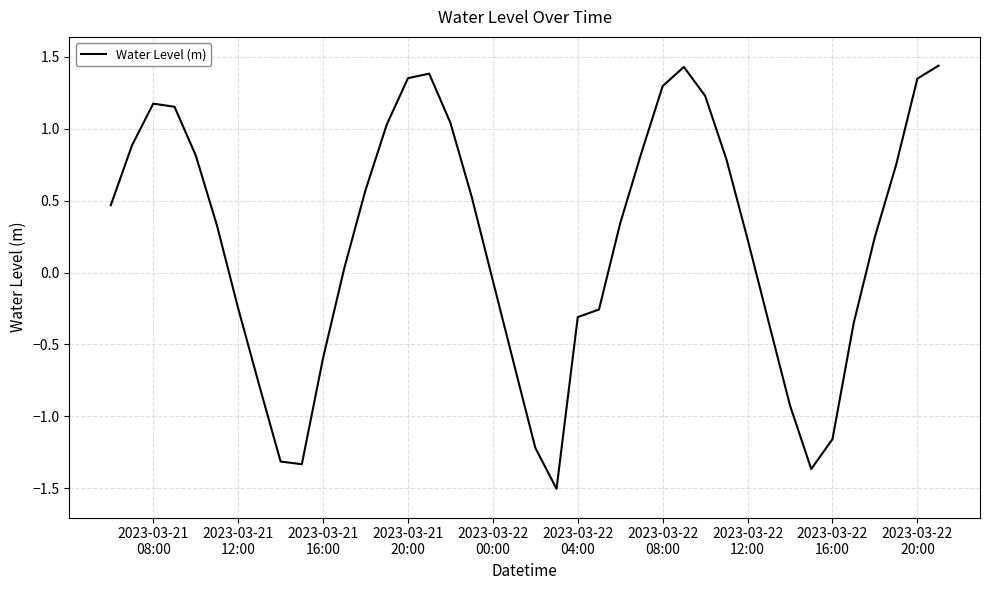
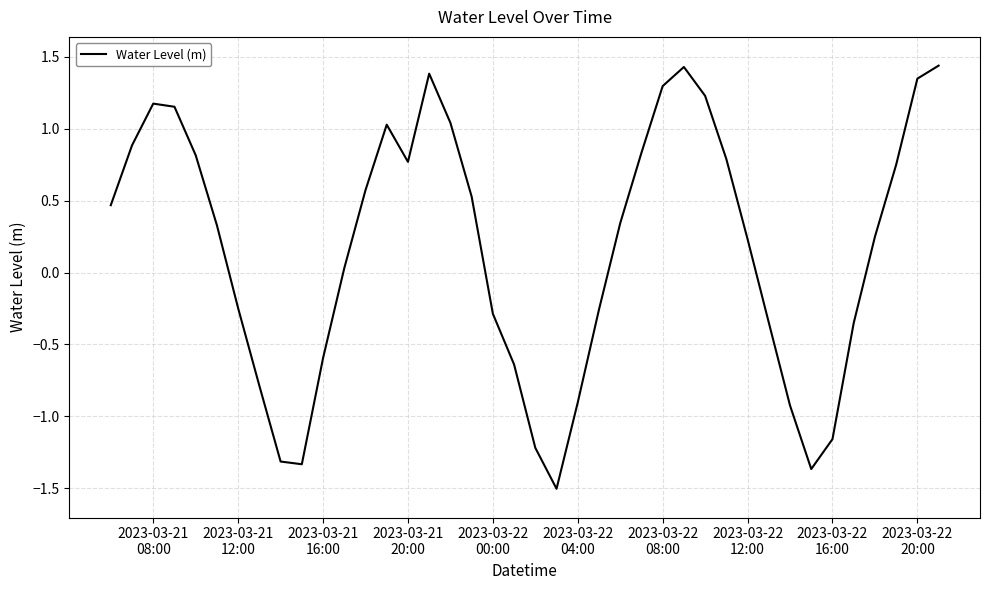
2023-03-21 20:00: 1.35 -> 0.77
2023-03-22 00:00: -0.06 -> -0.29
2023-03-22 04:00: -0.31 -> -0.90
